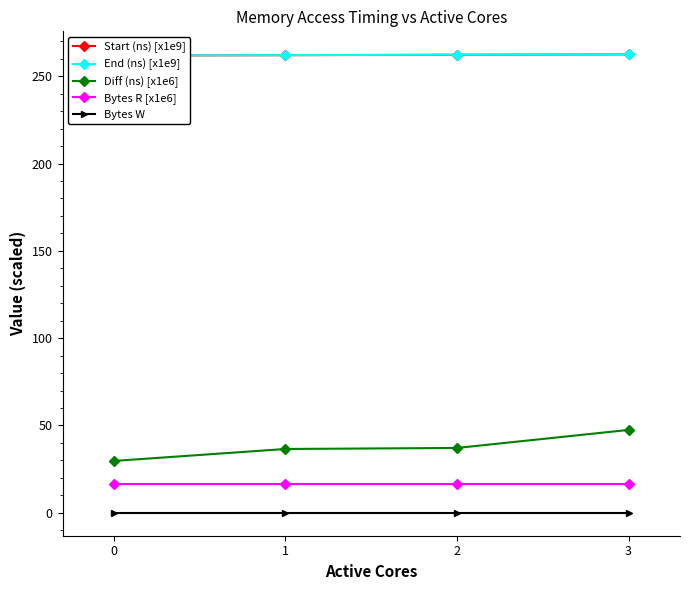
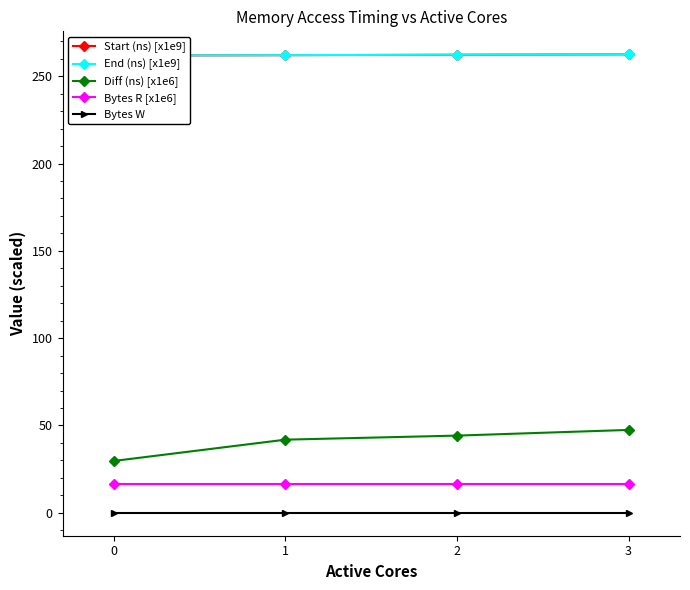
Diff (ns) [x1e6], 1: 37 -> 42
Diff (ns) [x1e6], 2: 37 -> 44
